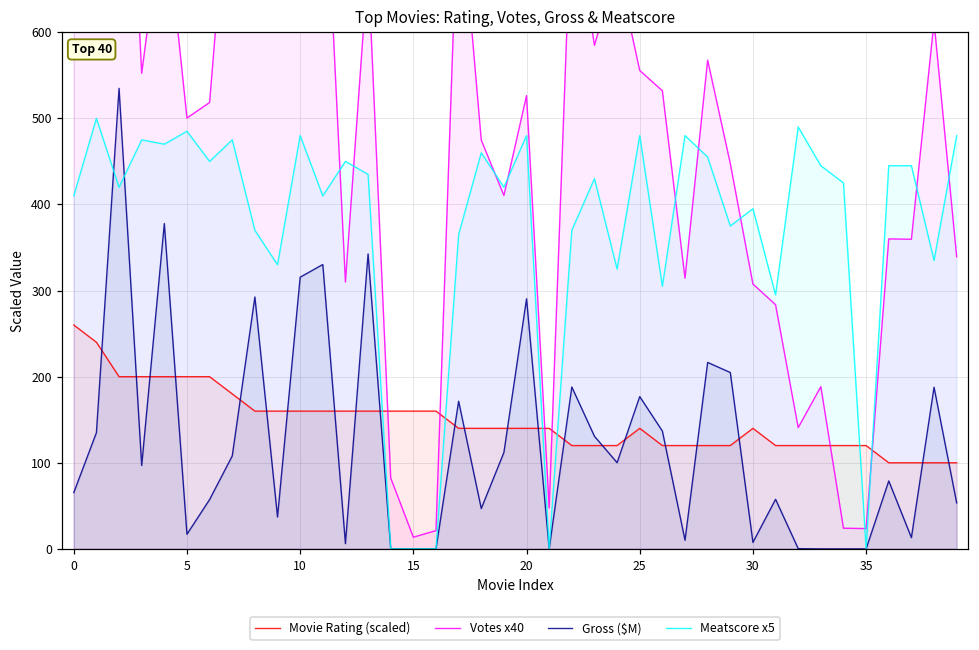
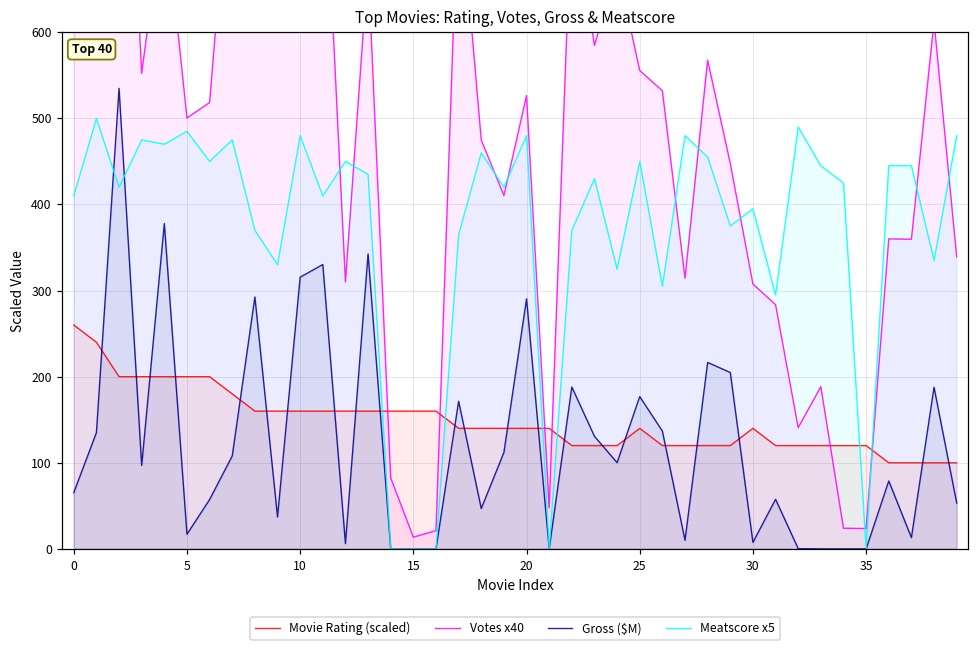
Meatscore x5, 25: 480 -> 450
